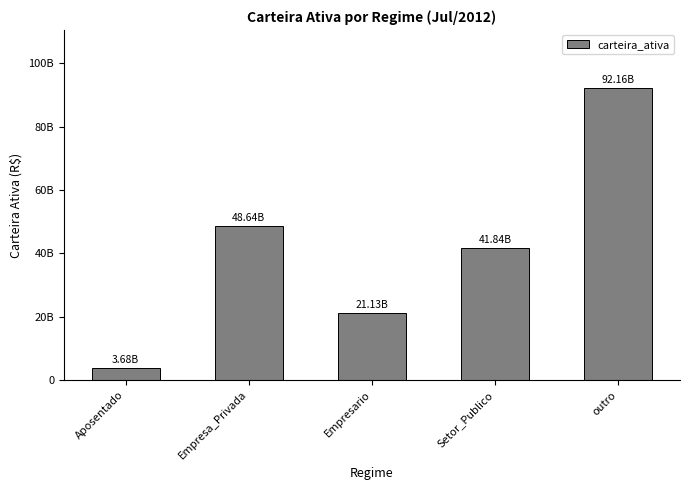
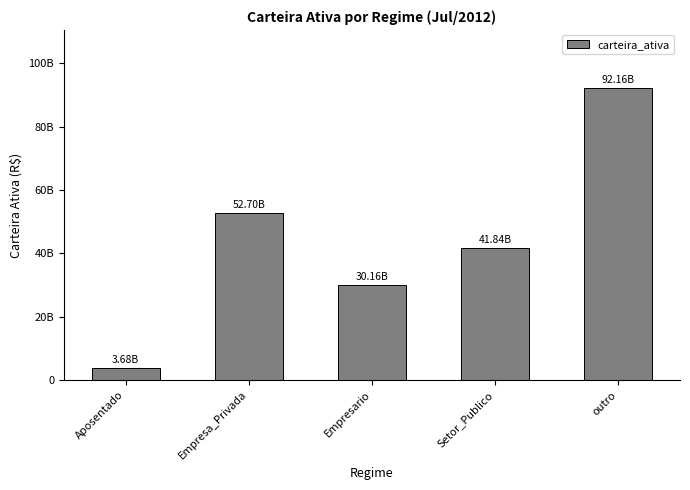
Empresa_Privada: 48.64B -> 52.70B
Empresario: 21.13B -> 30.16B
